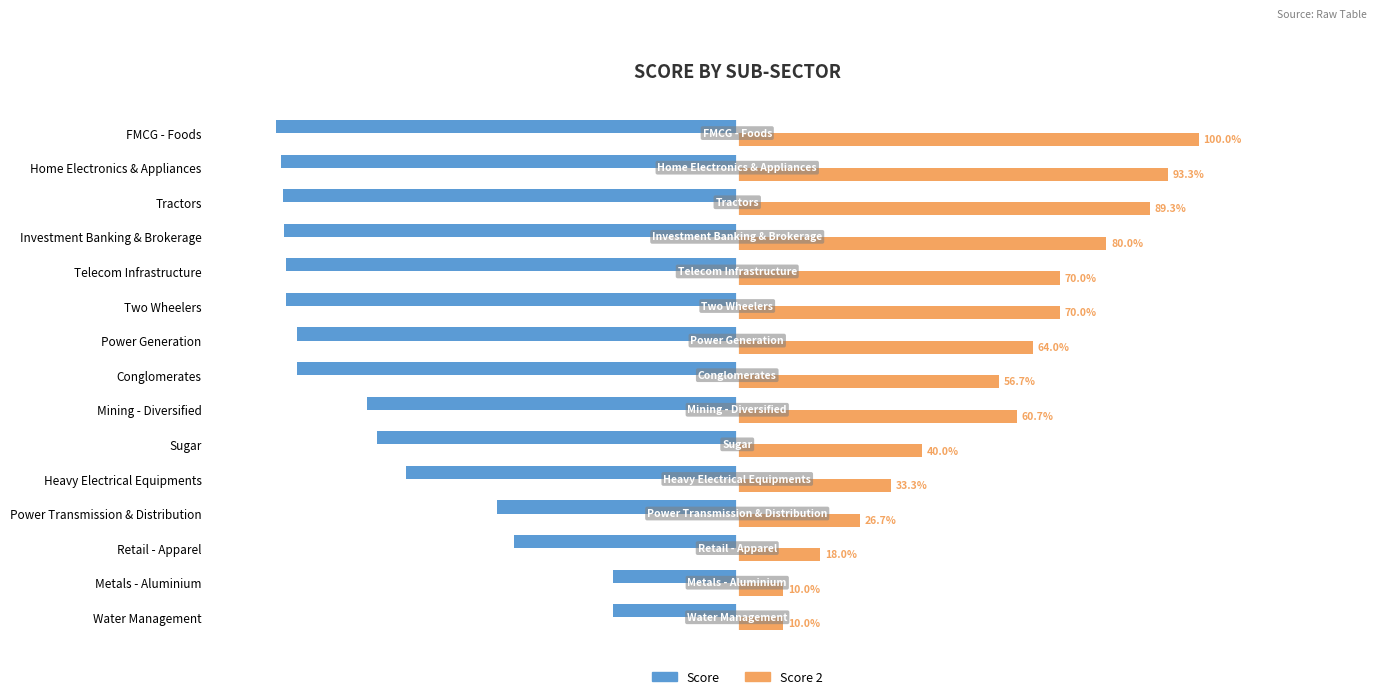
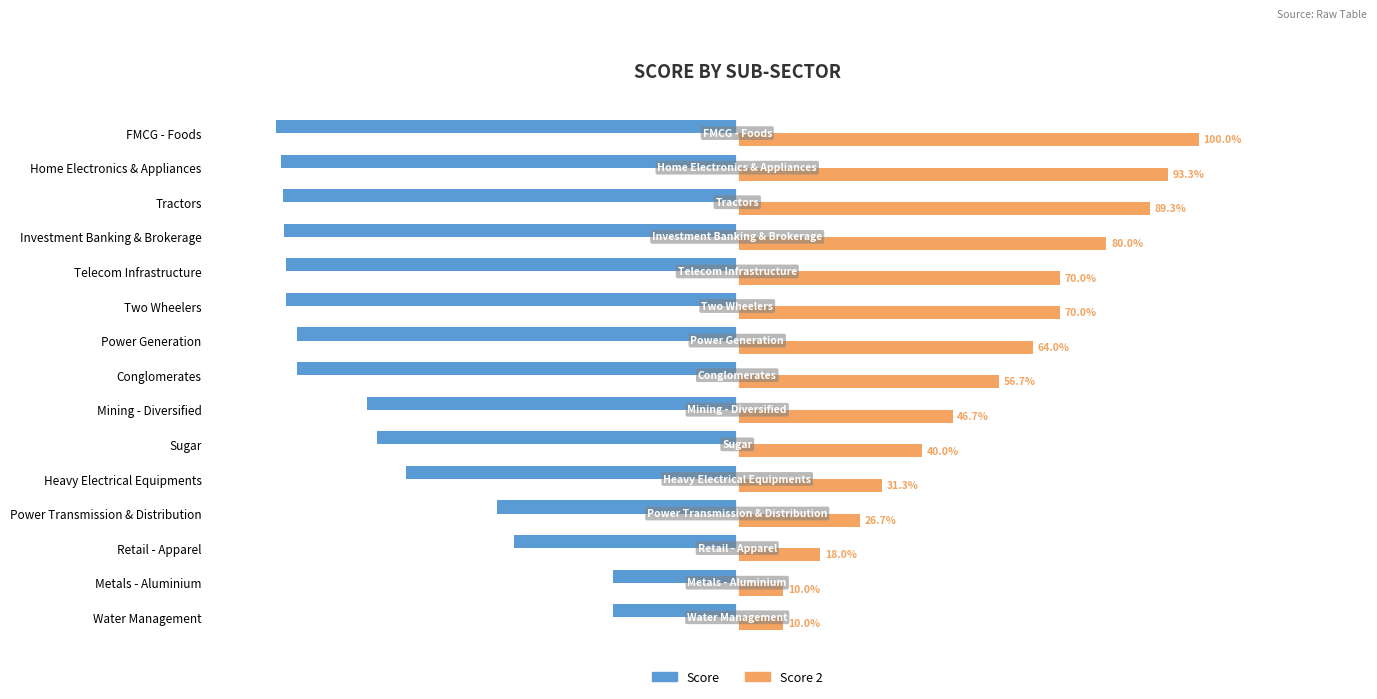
Score 2, Mining - Diversified: 60.7% -> 46.7%
Score 2, Heavy Electrical Equipments: 33.3% -> 31.3%
